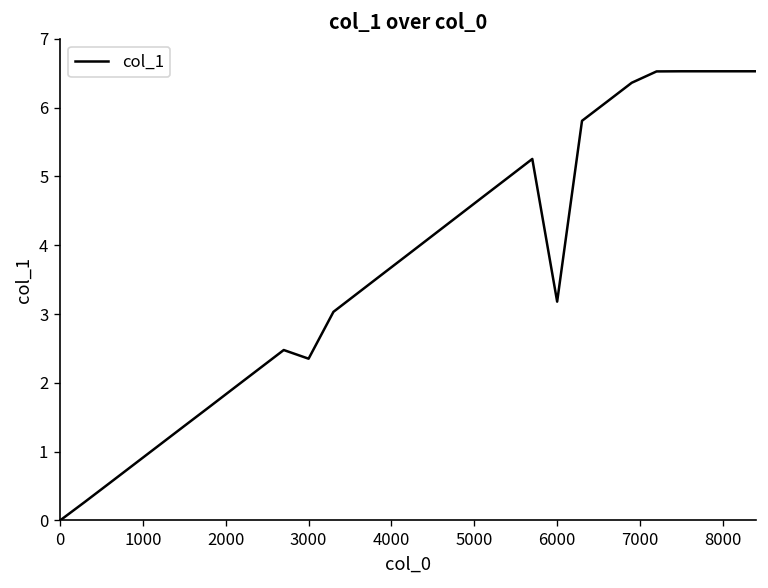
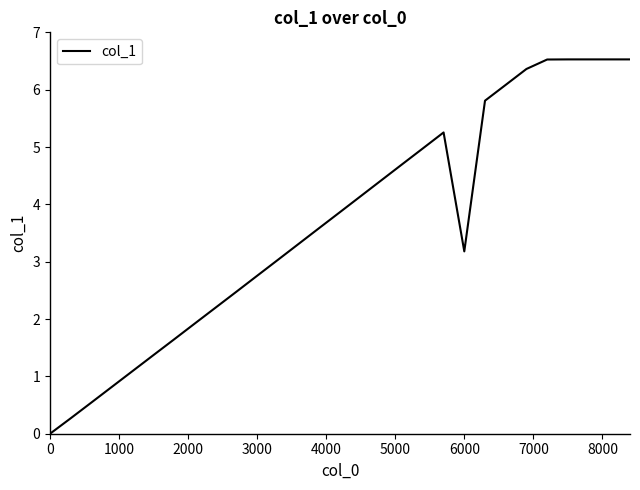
3000: 2.4 -> 2.8
